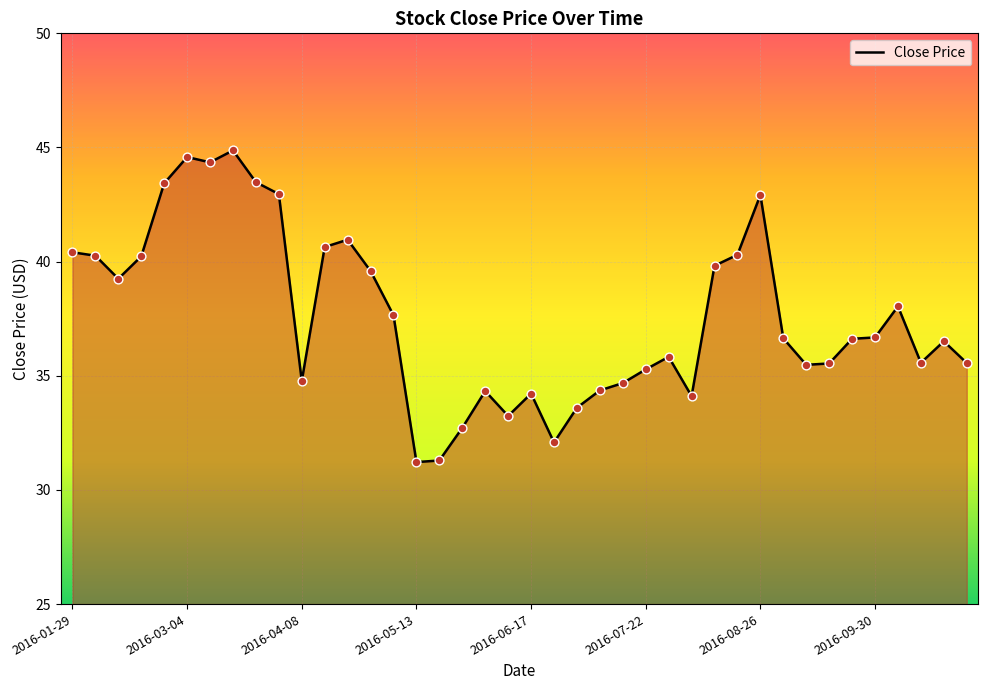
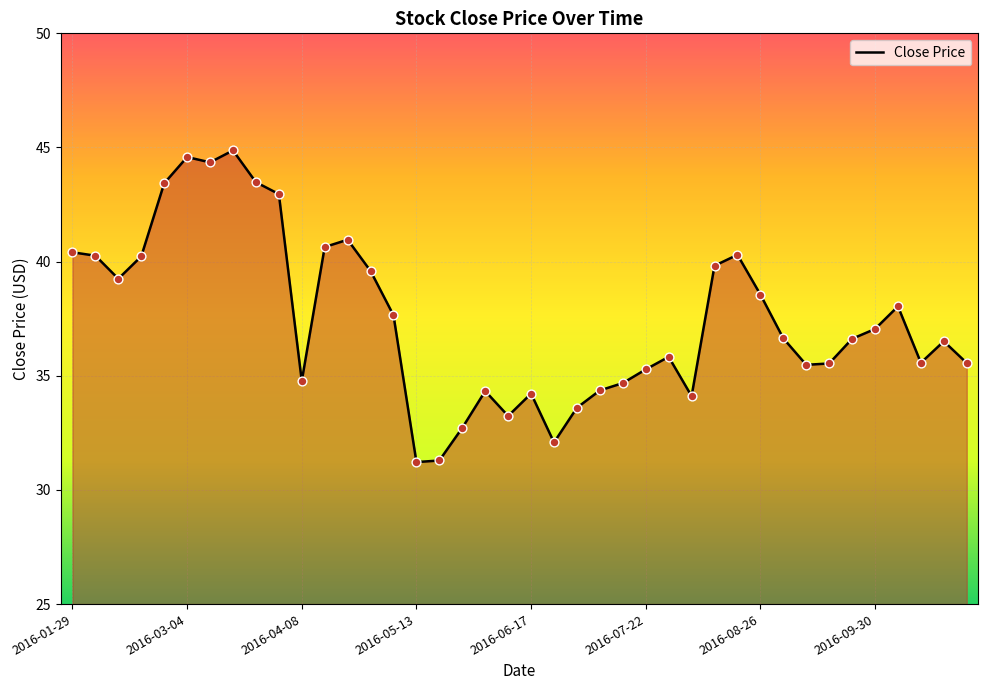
2016-08-26: 42.9 -> 38.6
2016-09-30: 36.7 -> 37.1
